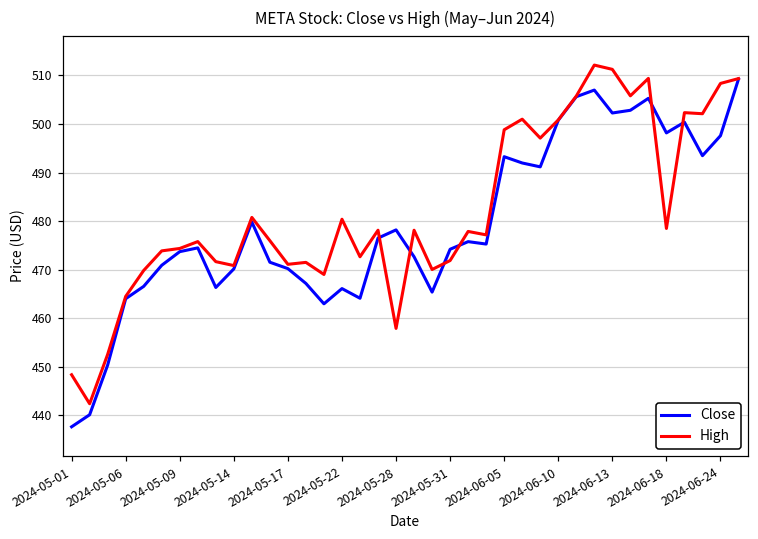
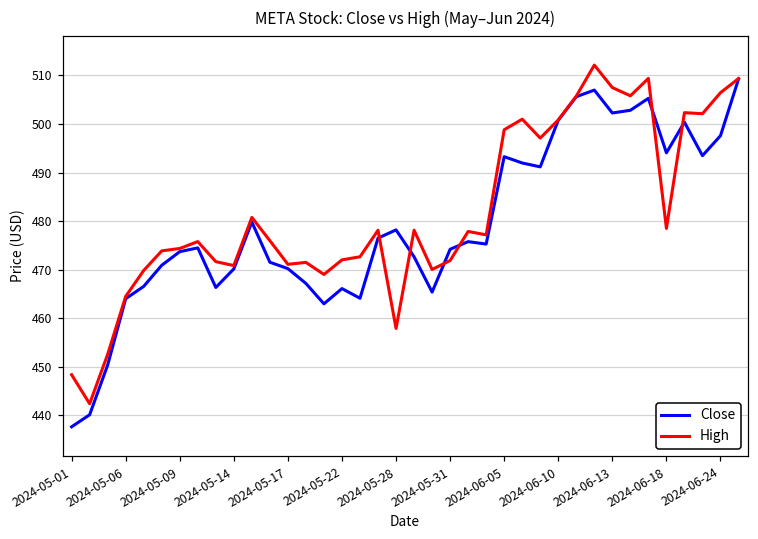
High, 2024-05-22: 480 -> 472
High, 2024-06-13: 511 -> 508
Close, 2024-06-18: 498 -> 494
High, 2024-06-24: 508 -> 506
